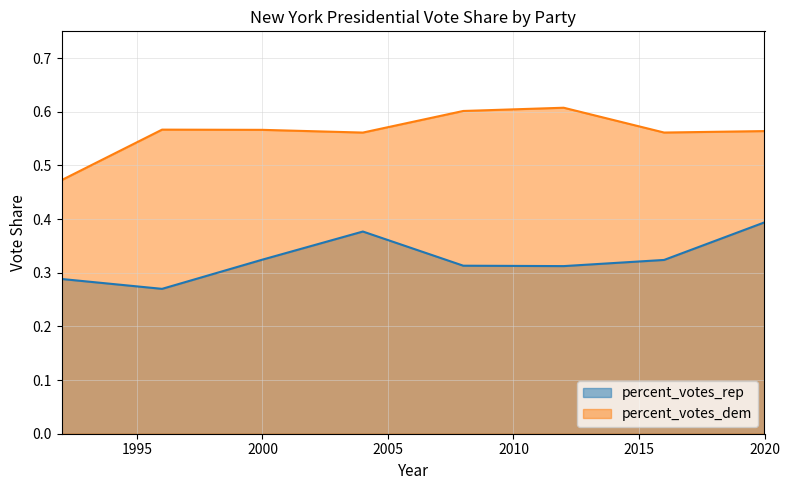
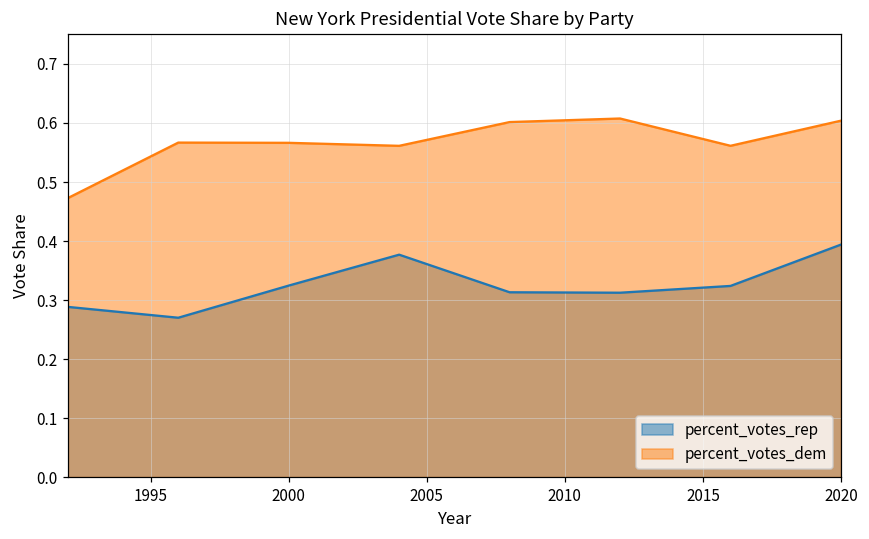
percent_votes_dem, 2020: 0.56 -> 0.60
